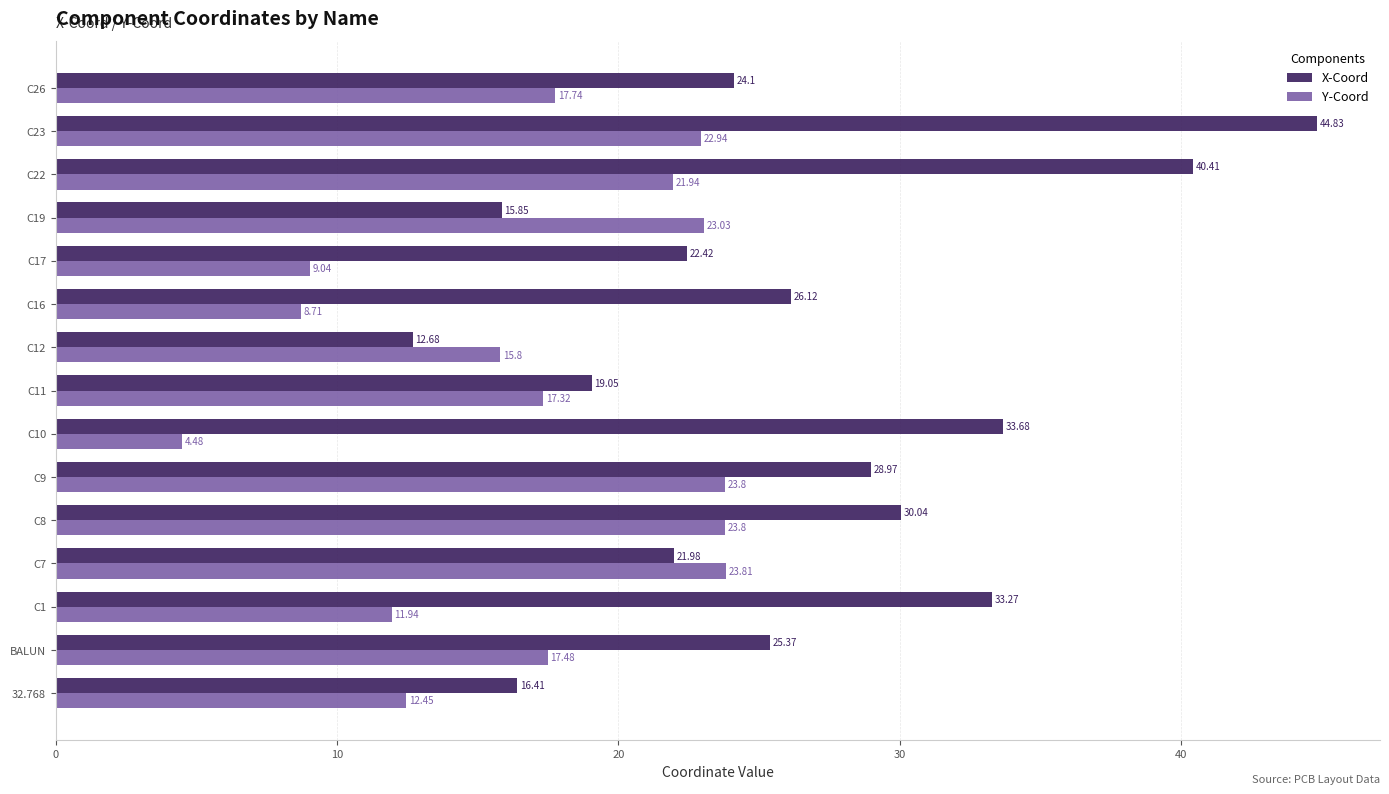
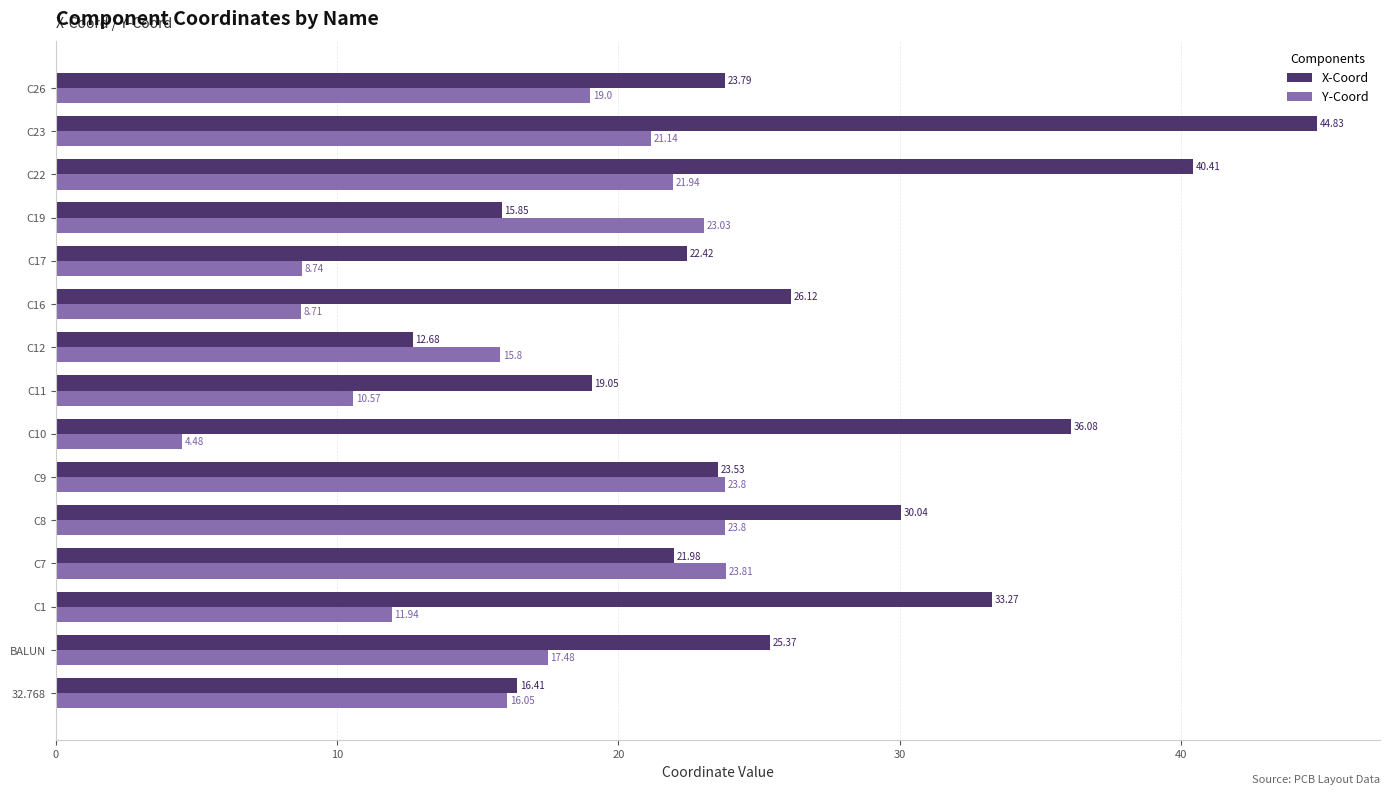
X-Coord, C26: 24.1 -> 23.79
Y-Coord, C26: 17.74 -> 19.0
Y-Coord, C23: 22.94 -> 21.14
Y-Coord, C17: 9.04 -> 8.74
Y-Coord, C11: 17.32 -> 10.57
X-Coord, C10: 33.68 -> 36.08
X-Coord, C9: 28.97 -> 23.53
Y-Coord, 32.768: 12.45 -> 16.05
